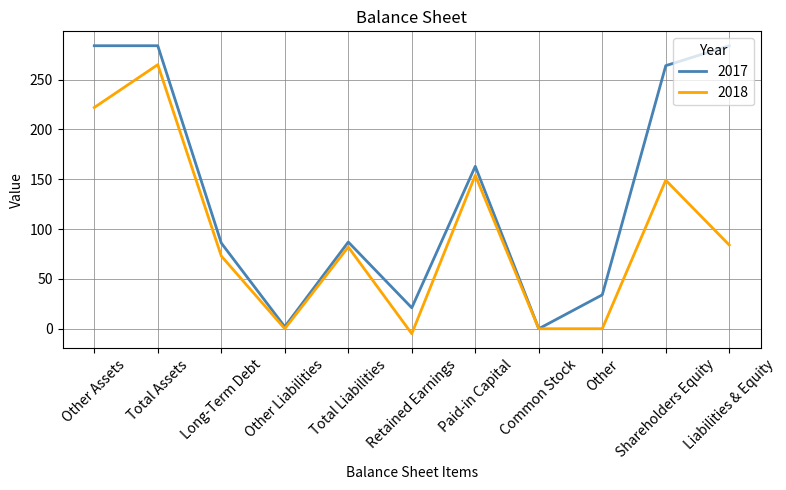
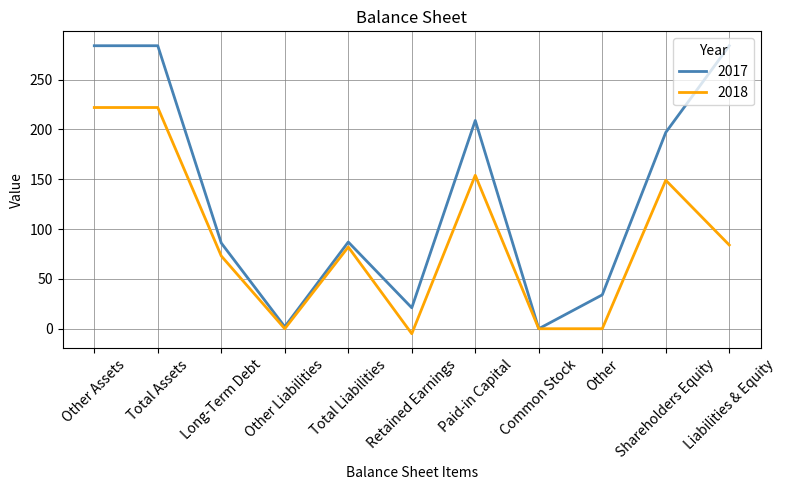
2018, Total Assets: 270 -> 220
2017, Paid-in Capital: 160 -> 210
2017, Shareholders Equity: 260 -> 200
